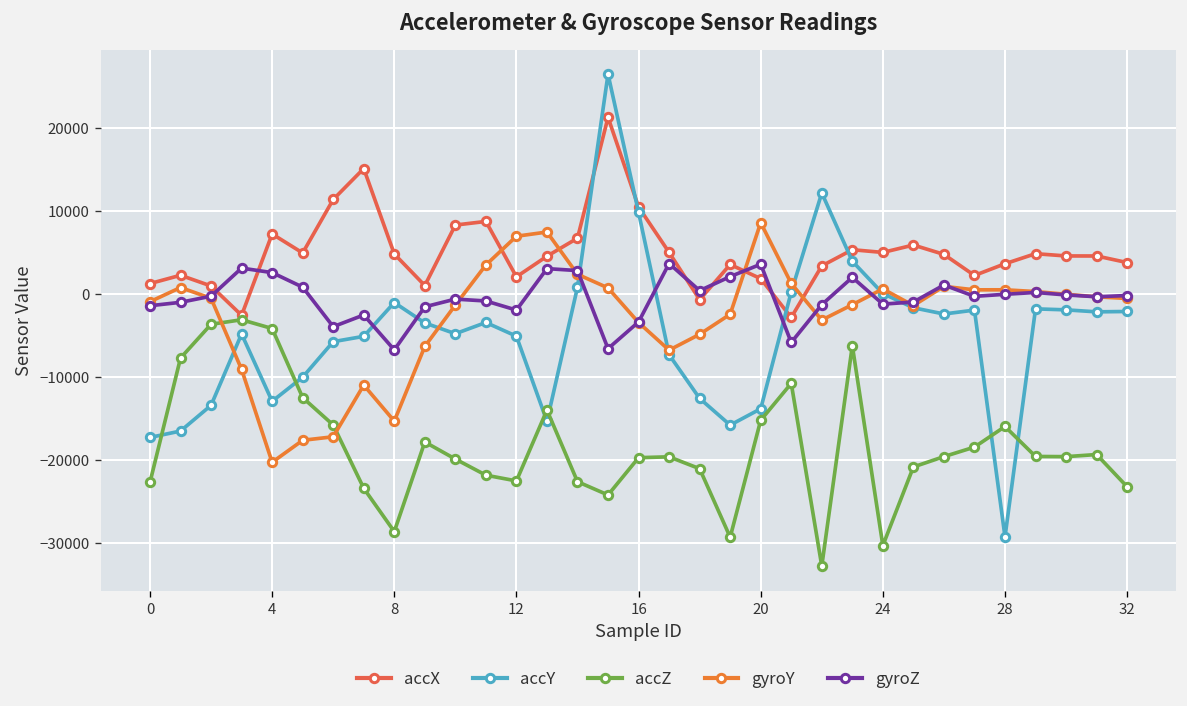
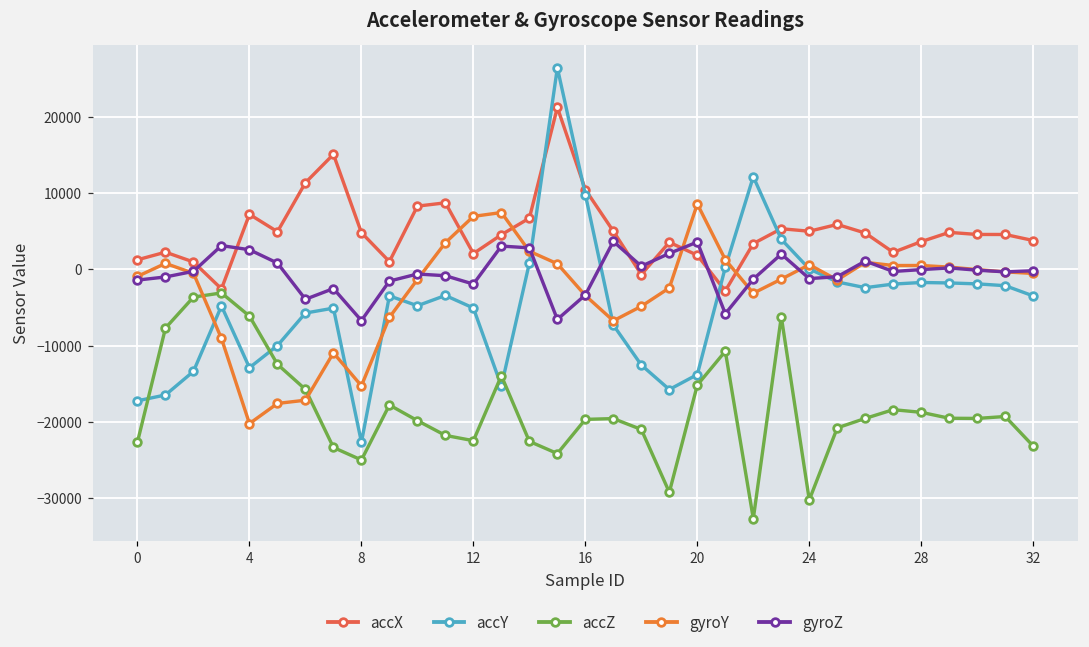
accZ, 4: -4000 -> -6000
accY, 8: -1000 -> -23000
accZ, 8: -29000 -> -25000
accY, 28: -29000 -> -2000
accZ, 28: -16000 -> -19000
accY, 32: -2000 -> -3000
